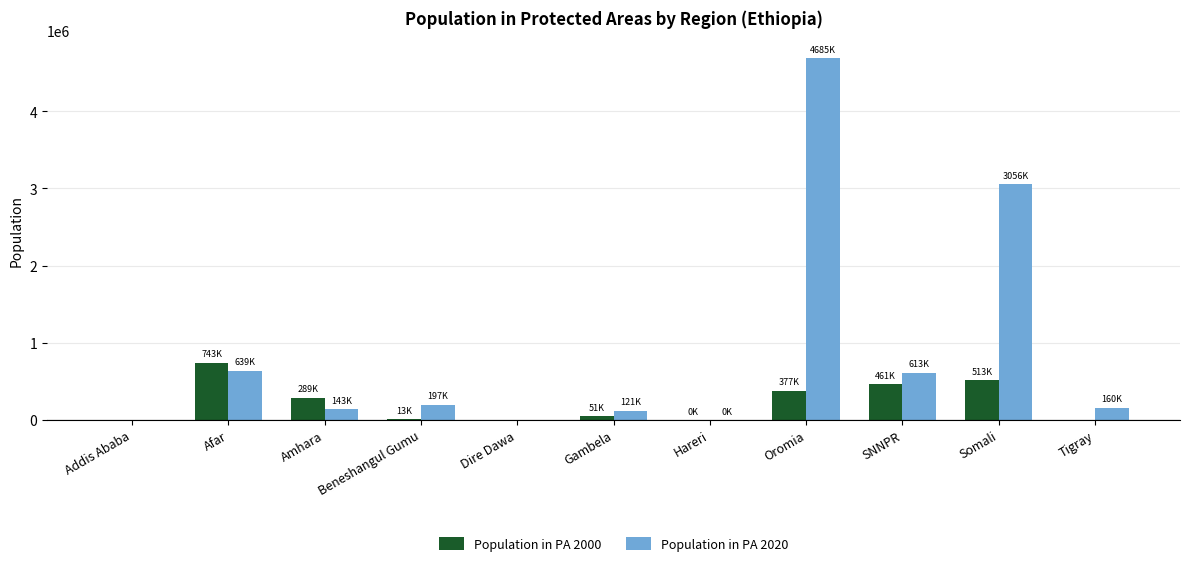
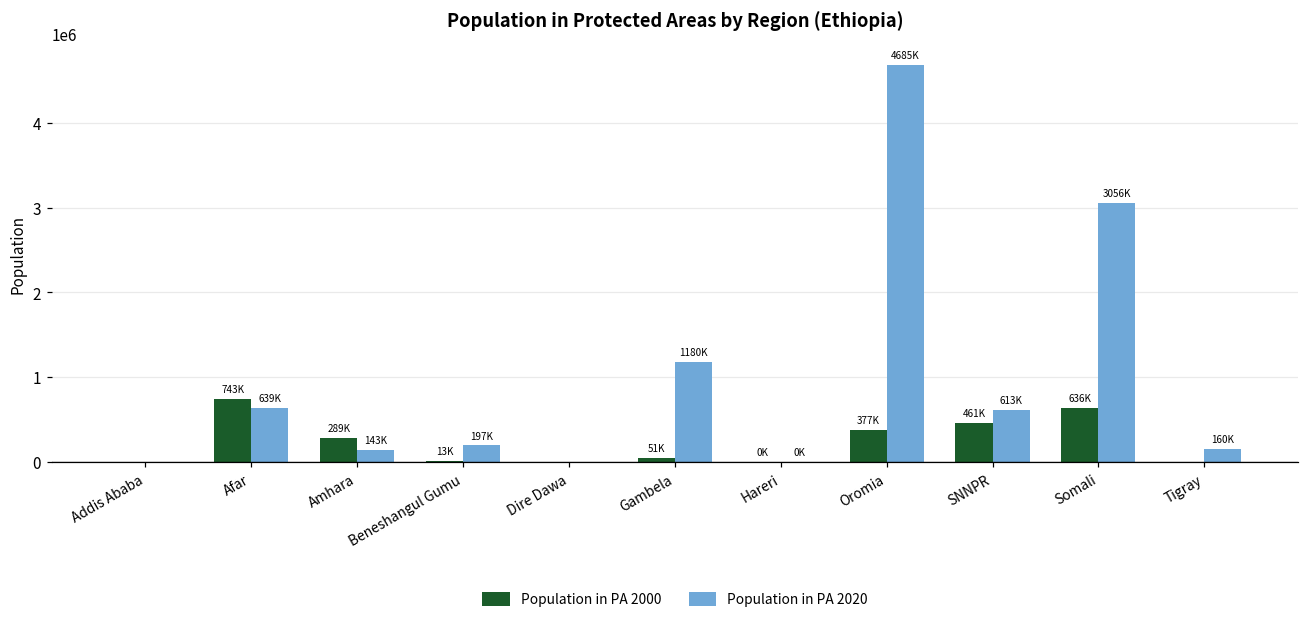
Population in PA 2020, Gambela: 121K -> 1180K
Population in PA 2000, Somali: 513K -> 636K
